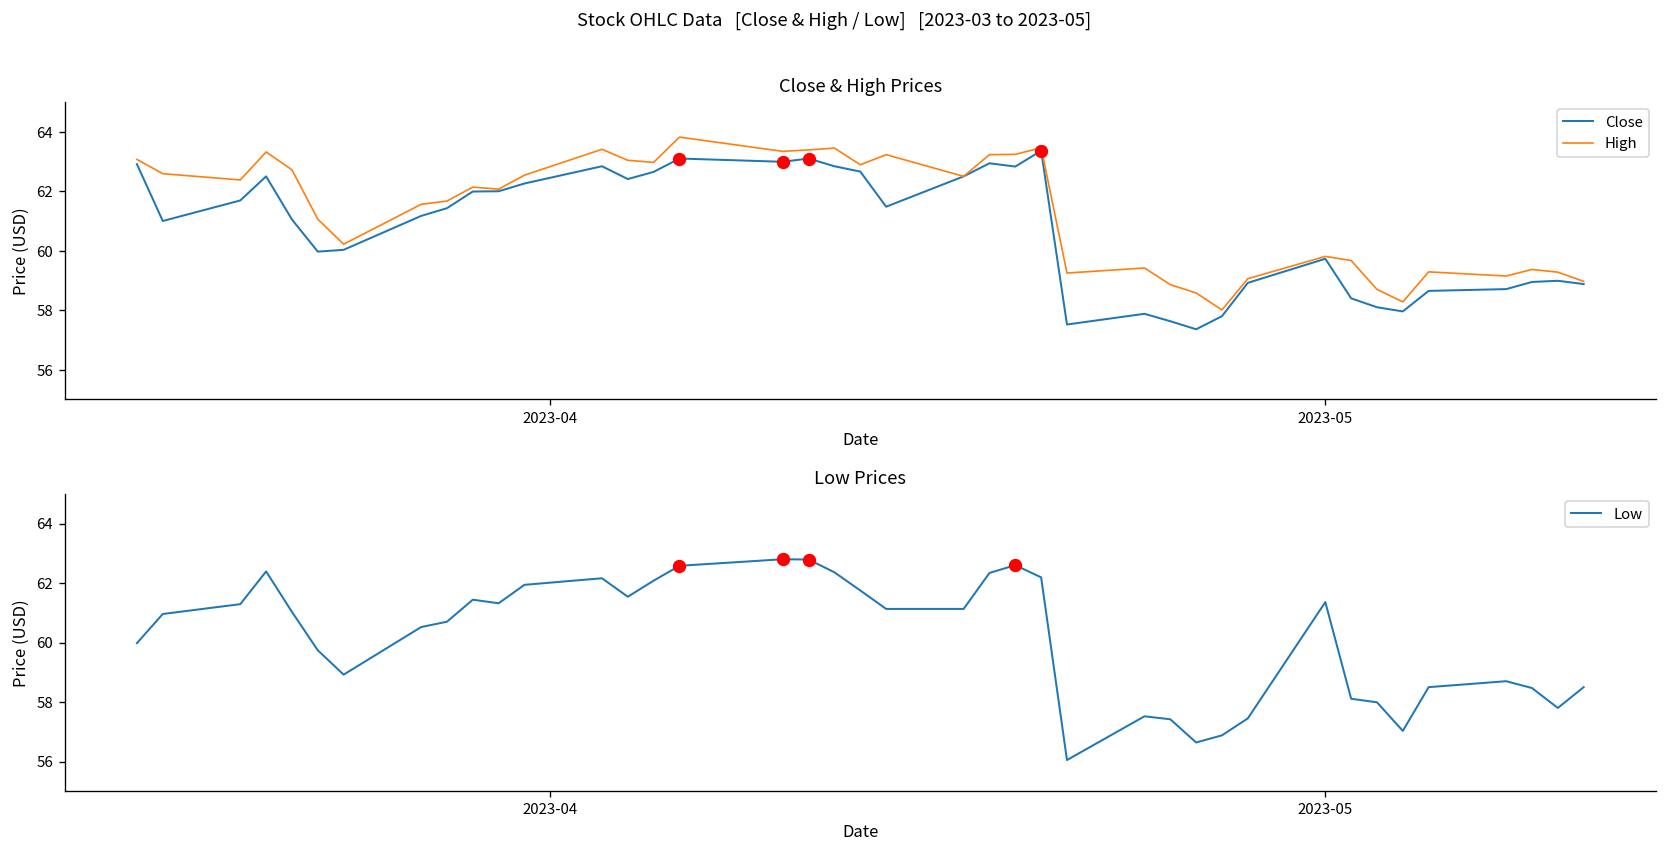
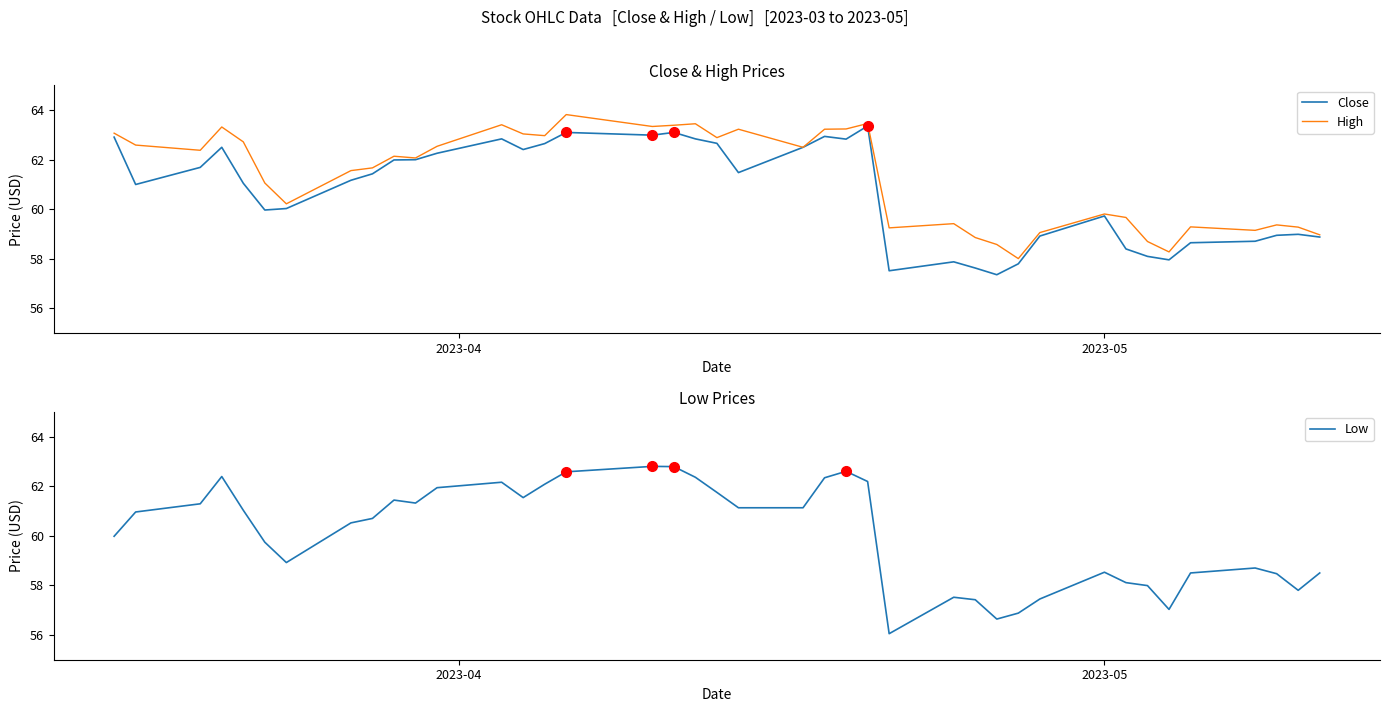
Low Prices, Low, 2023-05: 61.4 -> 58.5
